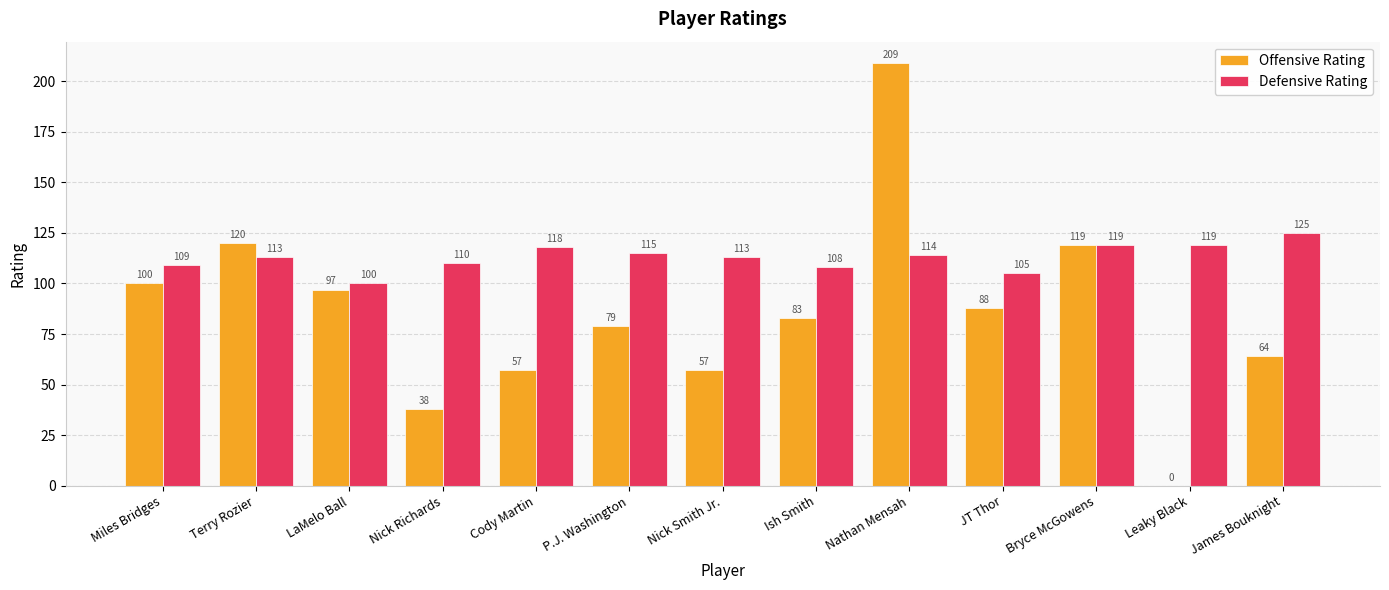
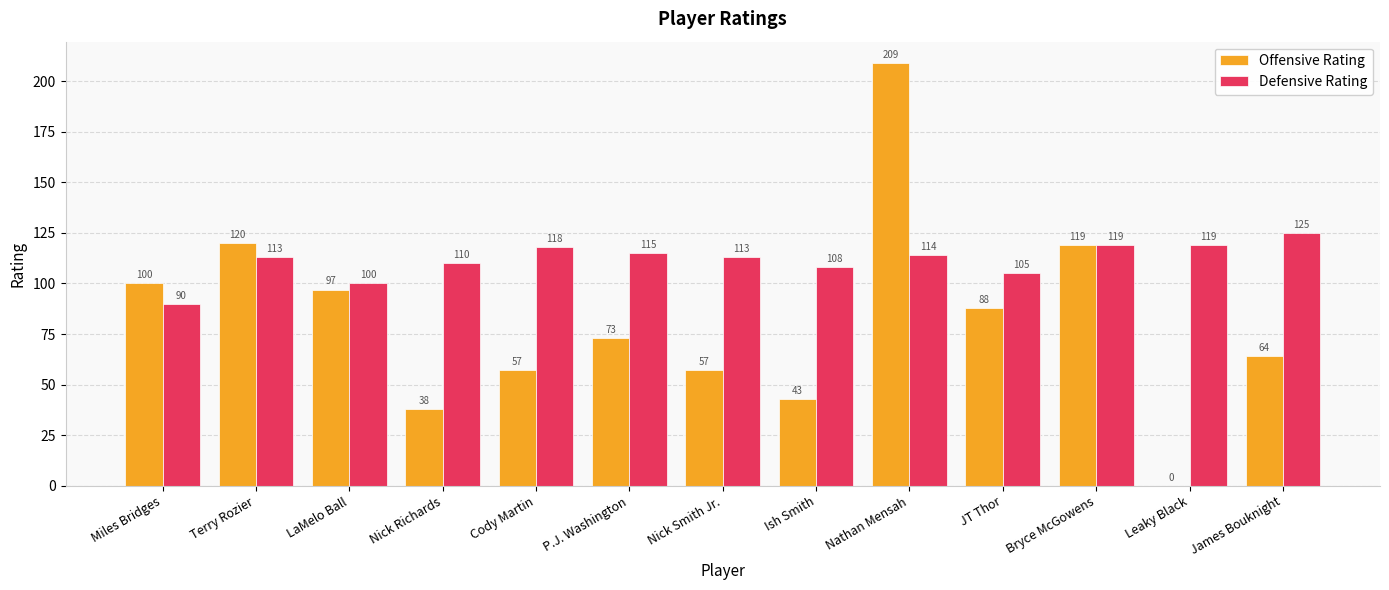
Defensive Rating, Miles Bridges: 109 -> 90
Offensive Rating, P.J. Washington: 79 -> 73
Offensive Rating, Ish Smith: 83 -> 43
